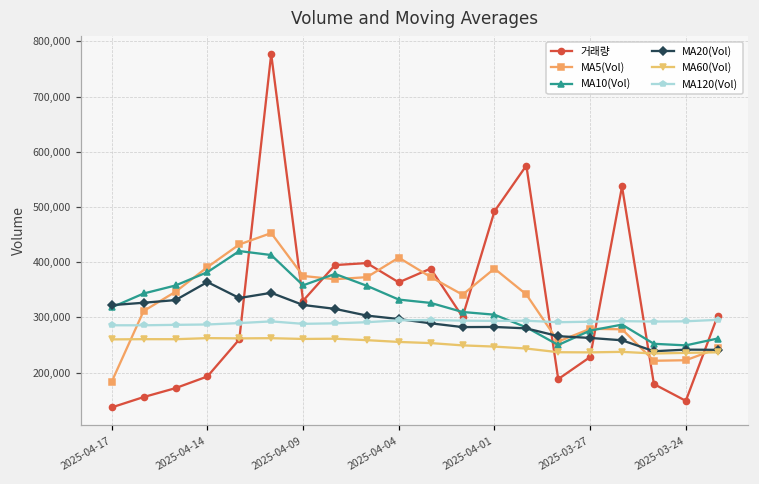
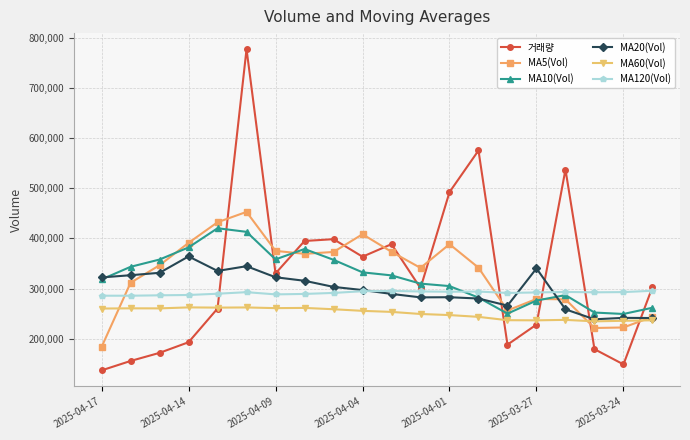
MA20(Vol), 2025-03-27: 260,000 -> 340,000
